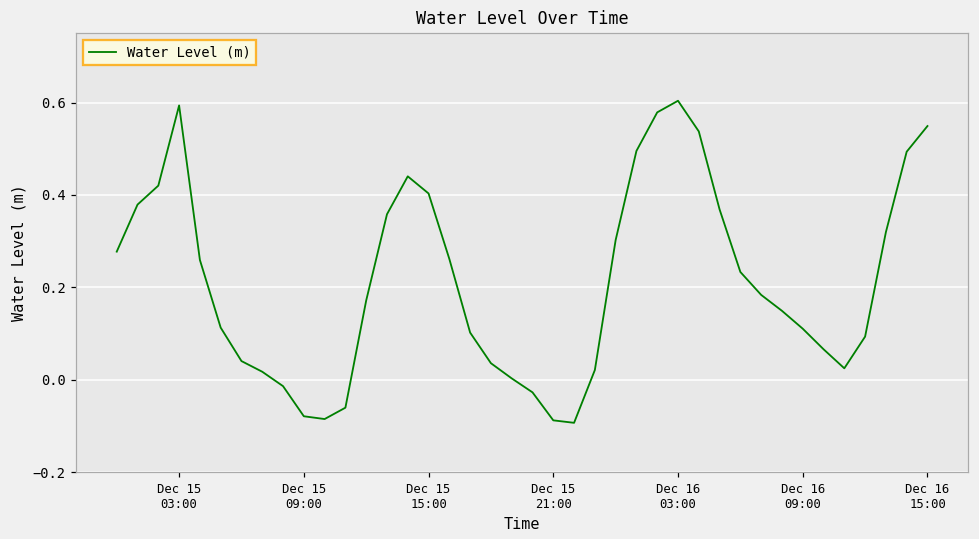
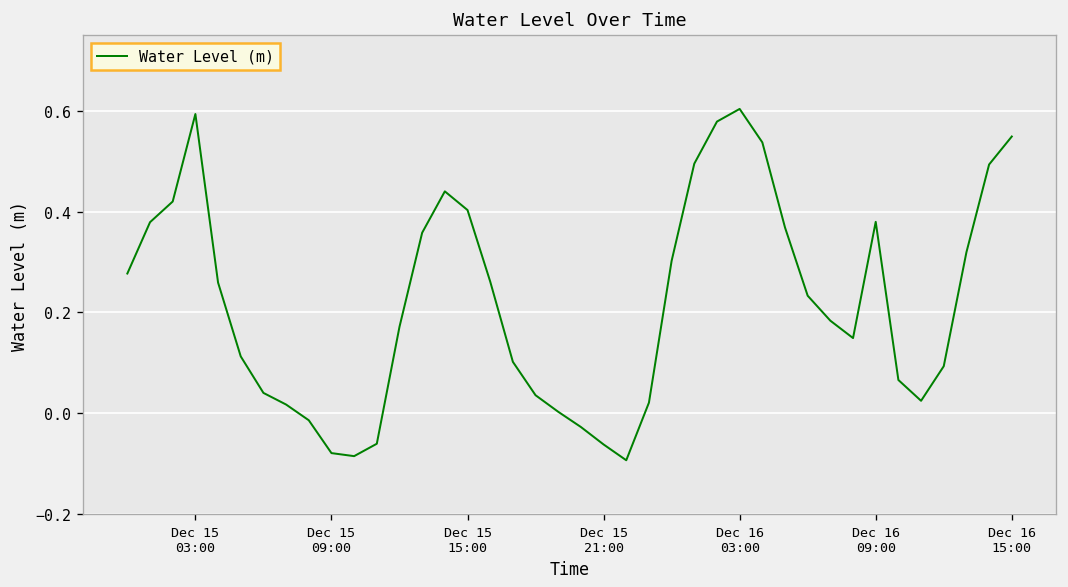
Dec 15 21:00: -0.09 -> -0.06
Dec 16 09:00: 0.11 -> 0.38
